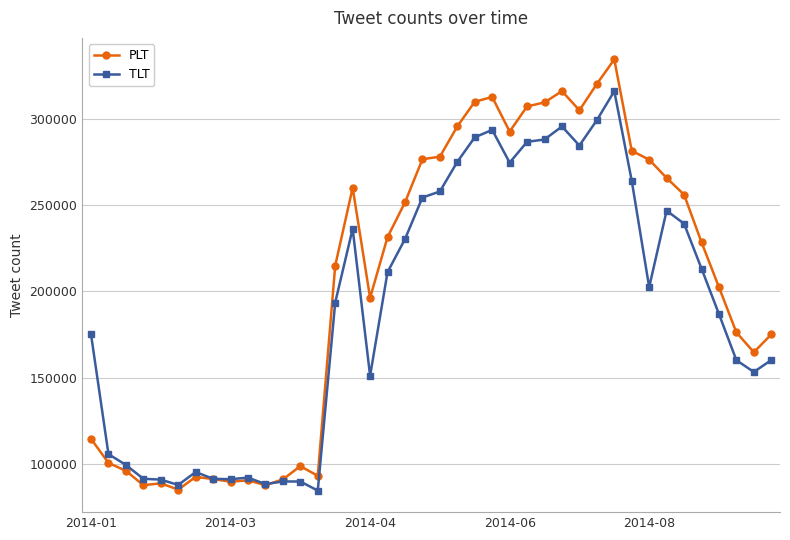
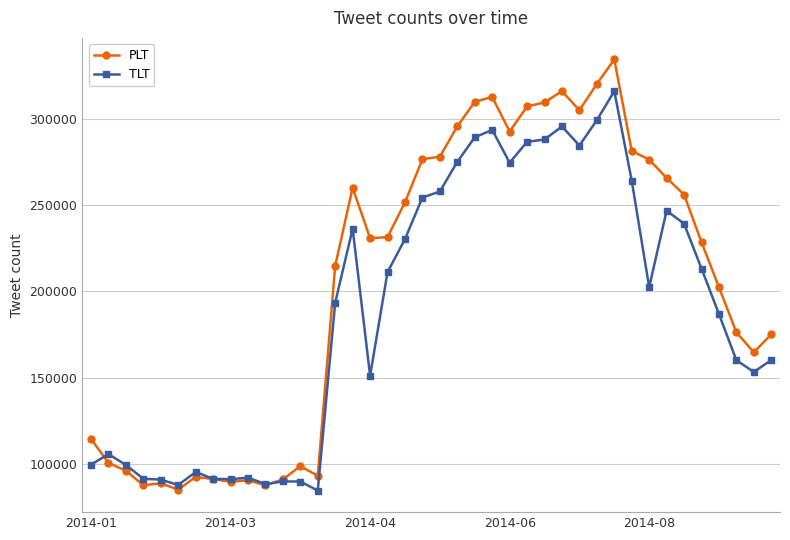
TLT, 2014-01: 175000 -> 100000
PLT, 2014-04: 196000 -> 231000
